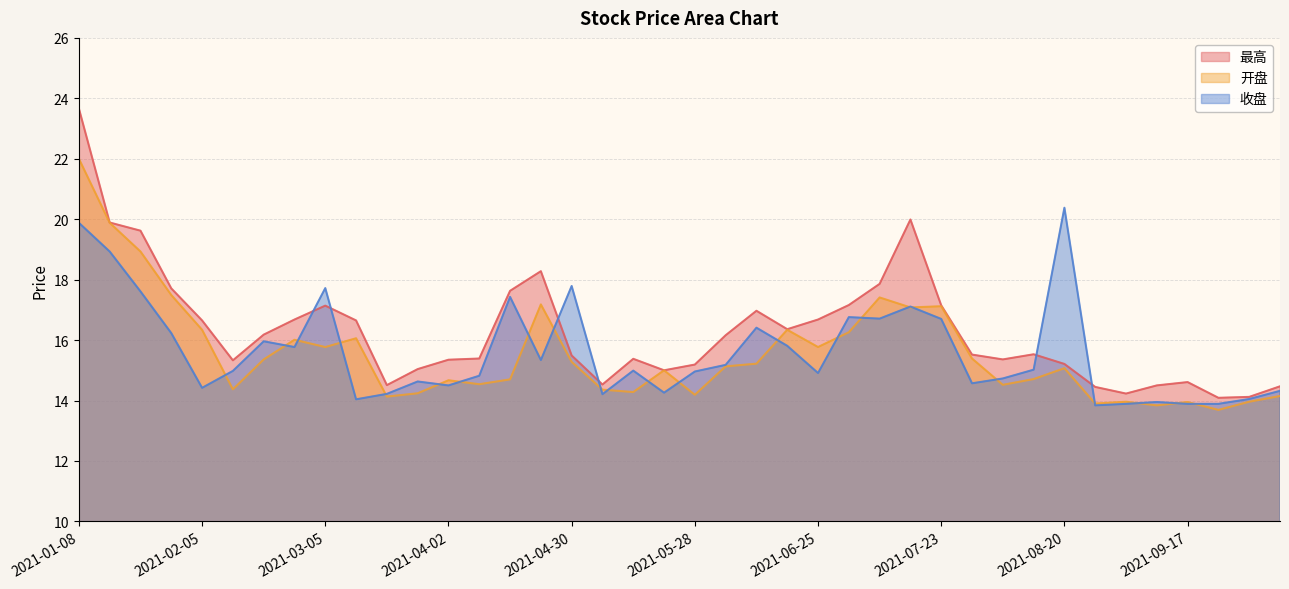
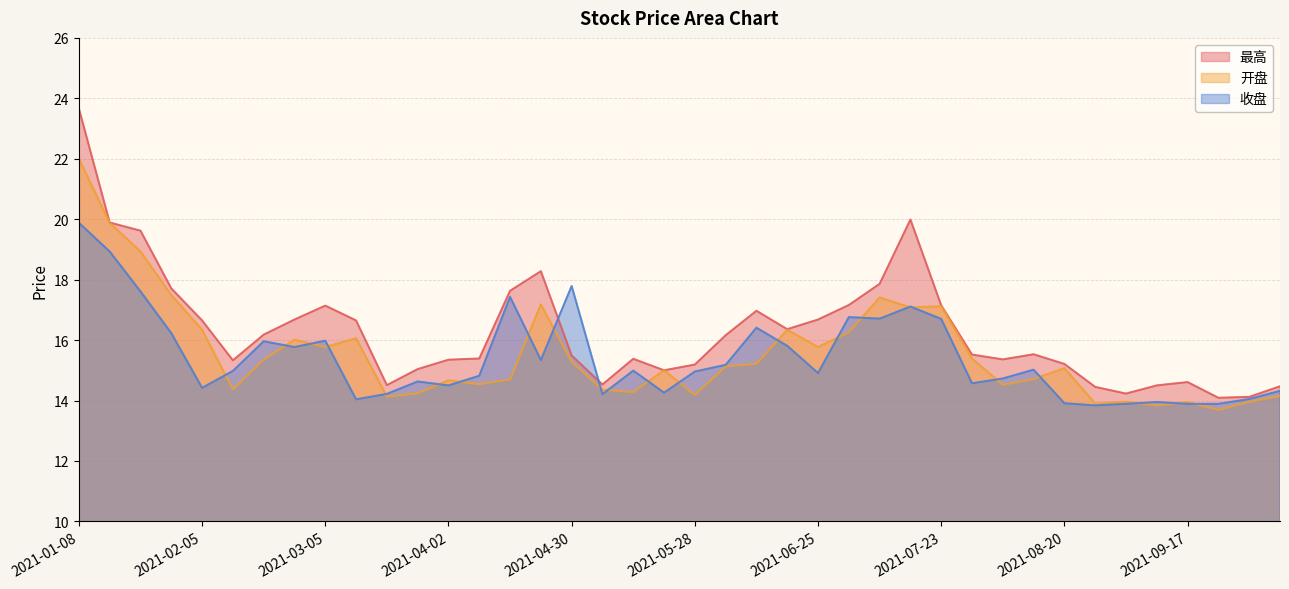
收盘, 2021-03-05: 17.7 -> 16.0
收盘, 2021-08-20: 20.4 -> 13.9
